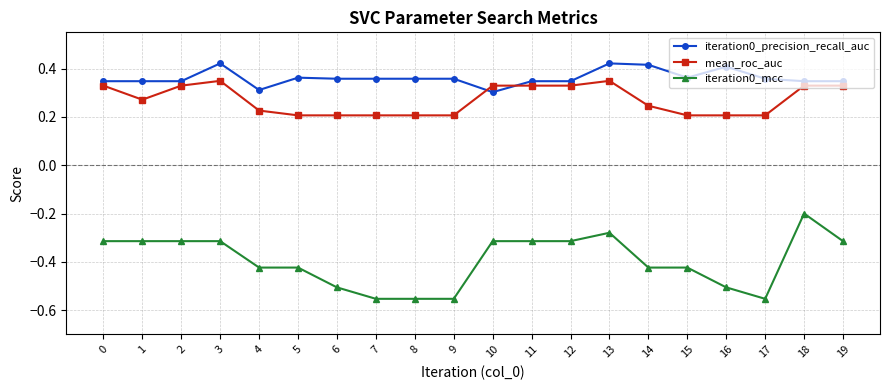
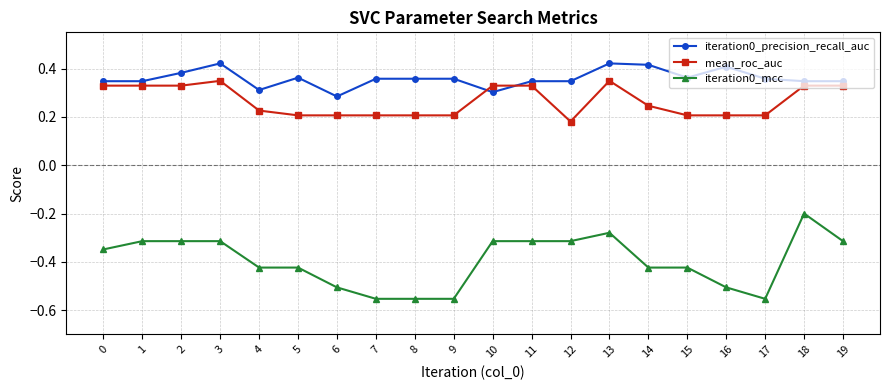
iteration0_mcc, 0: -0.31 -> -0.35
mean_roc_auc, 1: 0.27 -> 0.33
iteration0_precision_recall_auc, 2: 0.35 -> 0.38
iteration0_precision_recall_auc, 6: 0.36 -> 0.28
mean_roc_auc, 12: 0.33 -> 0.18
